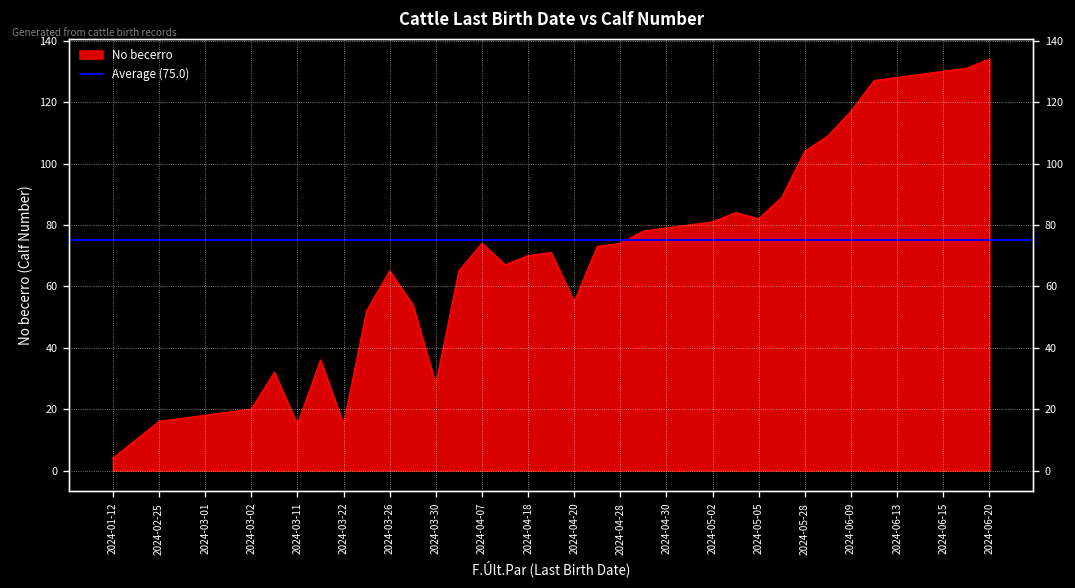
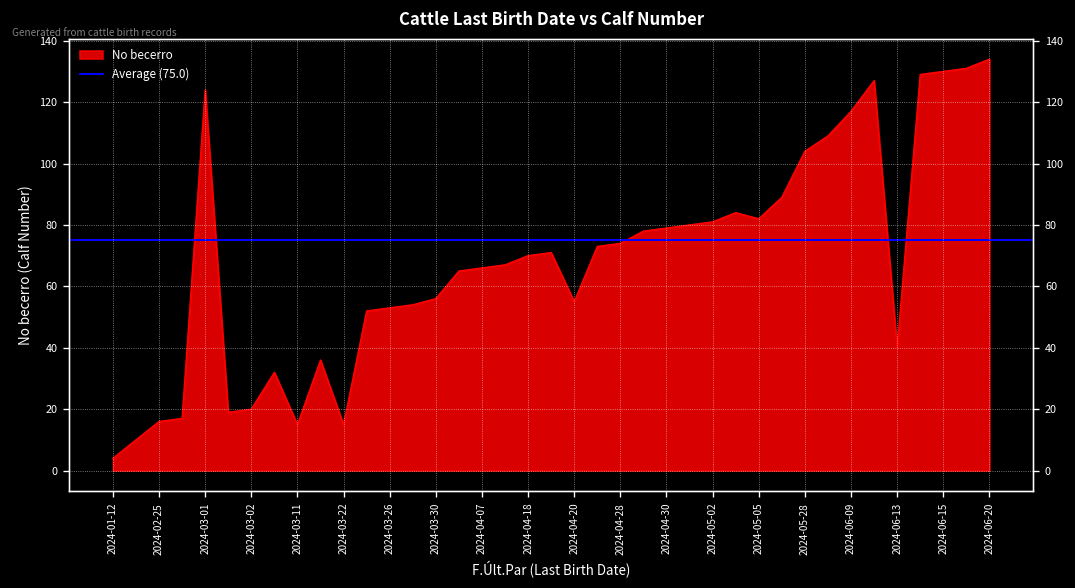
2024-03-01: 18 -> 124
2024-03-26: 65 -> 53
2024-03-30: 28 -> 56
2024-04-07: 74 -> 66
2024-06-13: 128 -> 40
